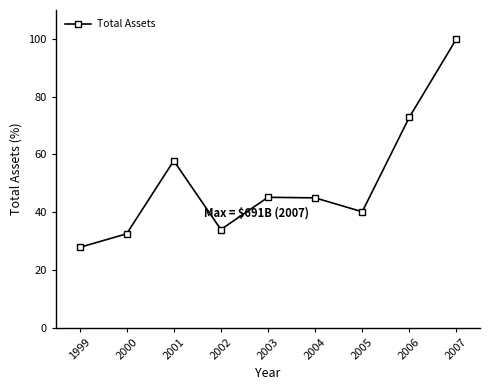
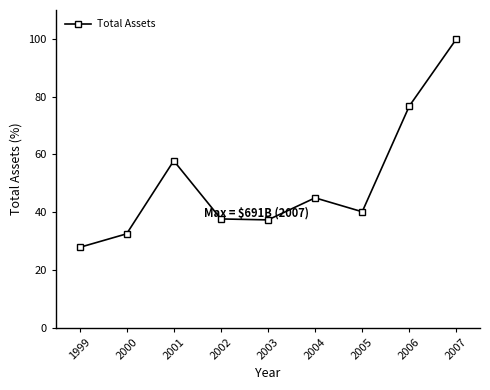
2002: 34 -> 38
2003: 45 -> 37
2006: 73 -> 77
